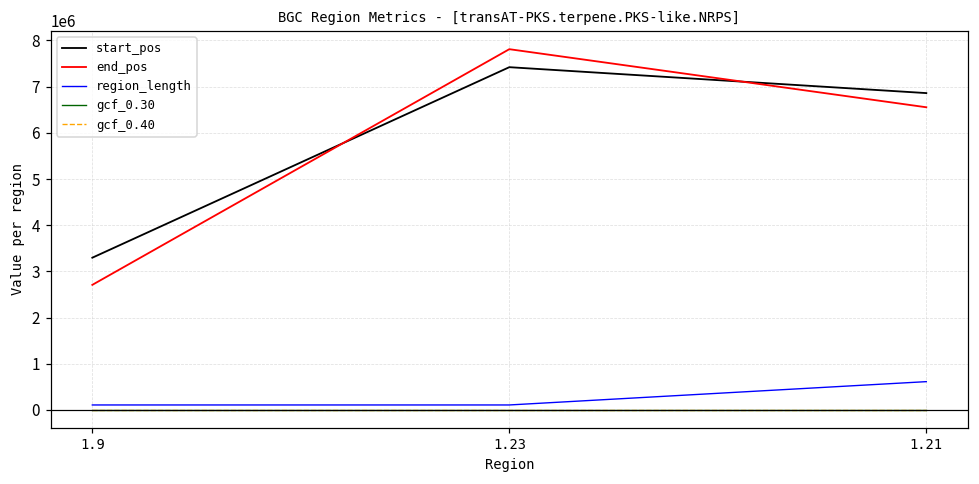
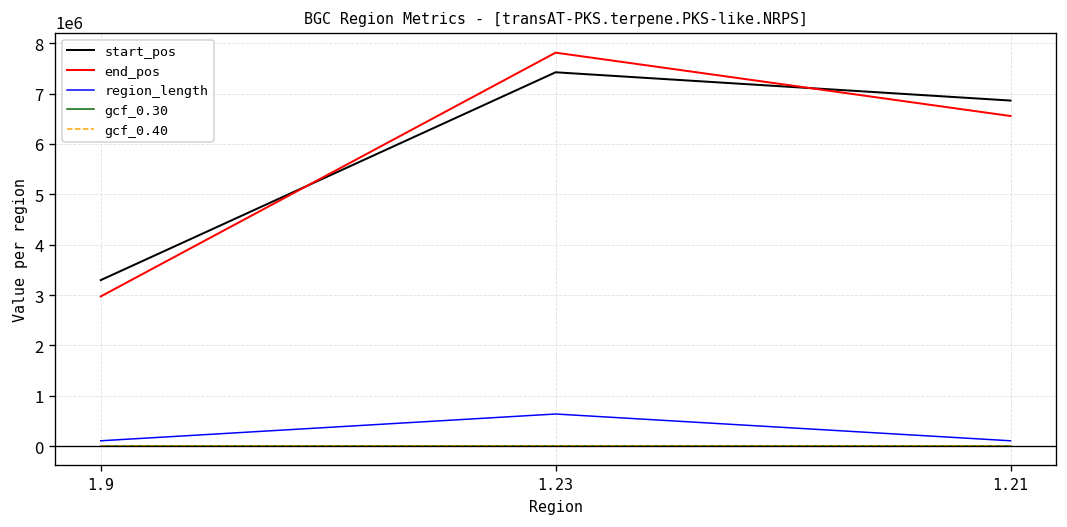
end_pos, 1.9: 2700000 -> 3000000
region_length, 1.23: 100000 -> 600000
region_length, 1.21: 600000 -> 100000
